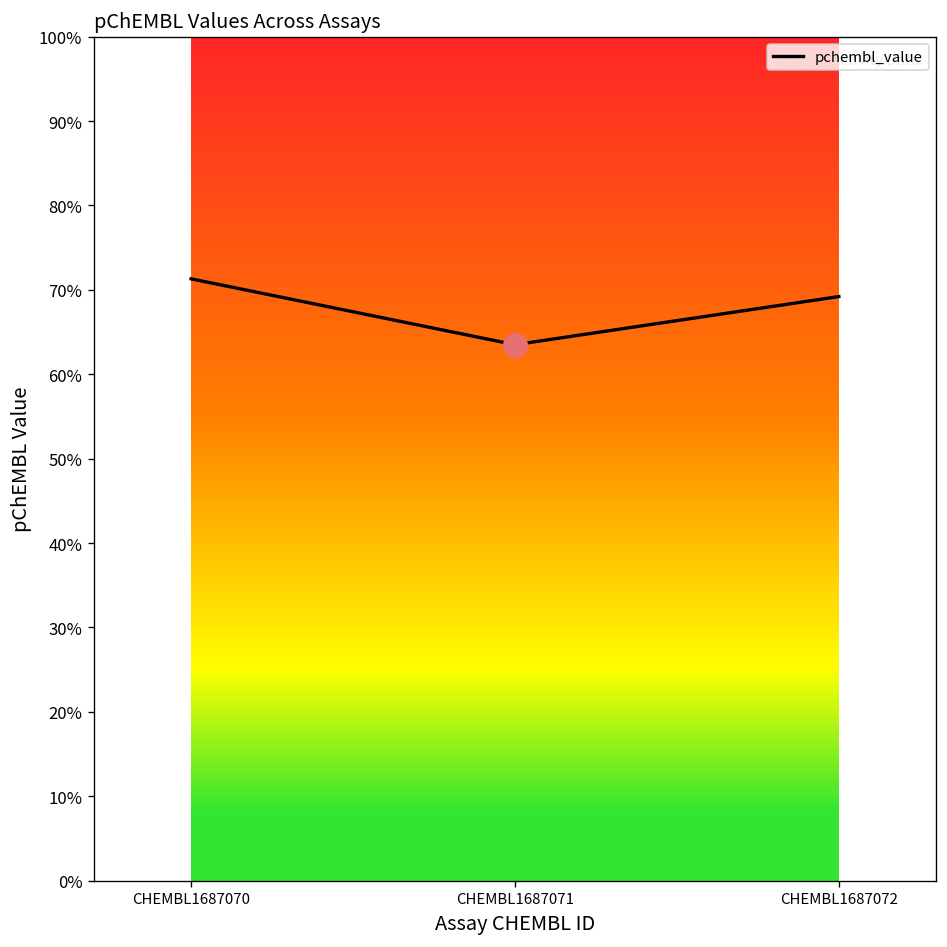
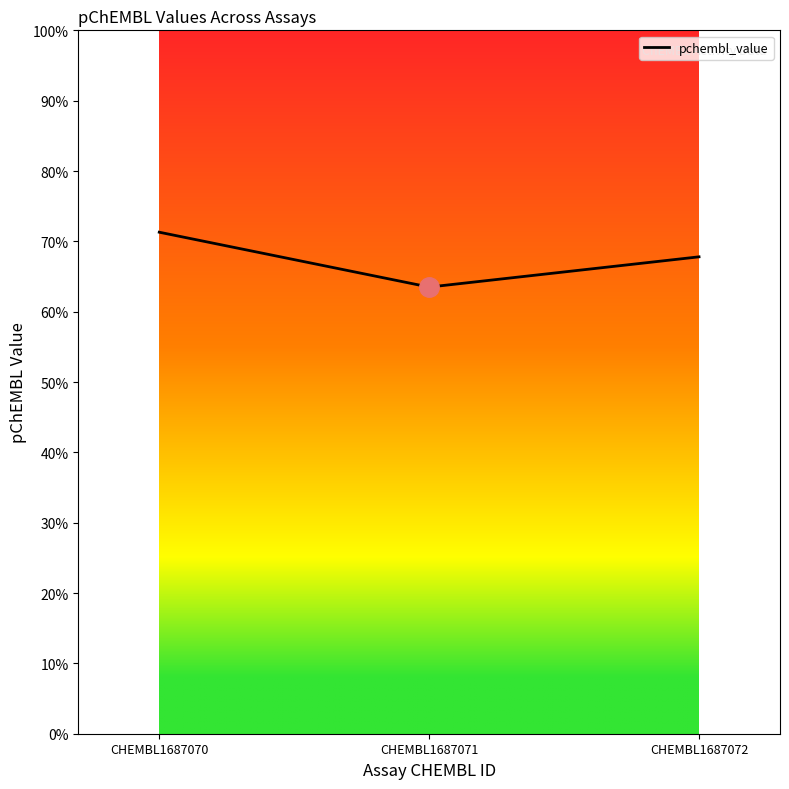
pchembl_value, CHEMBL1687072: 69% -> 68%
